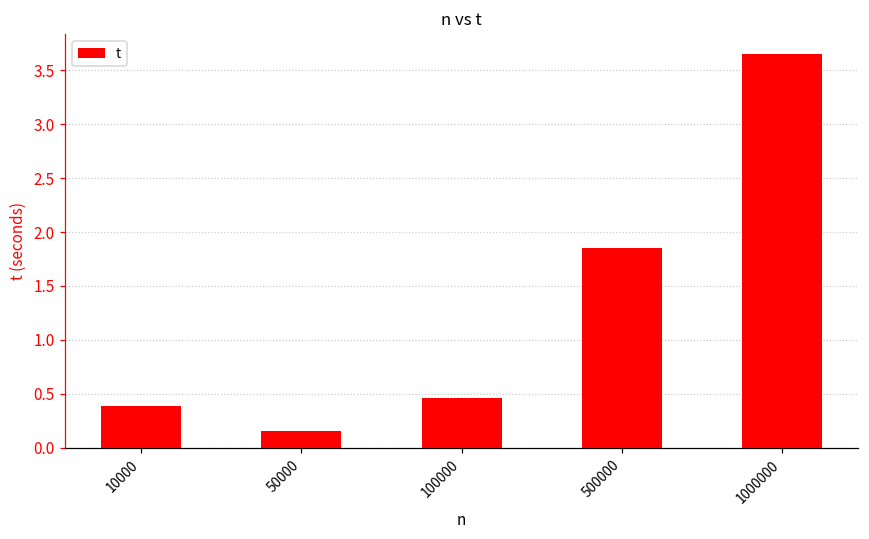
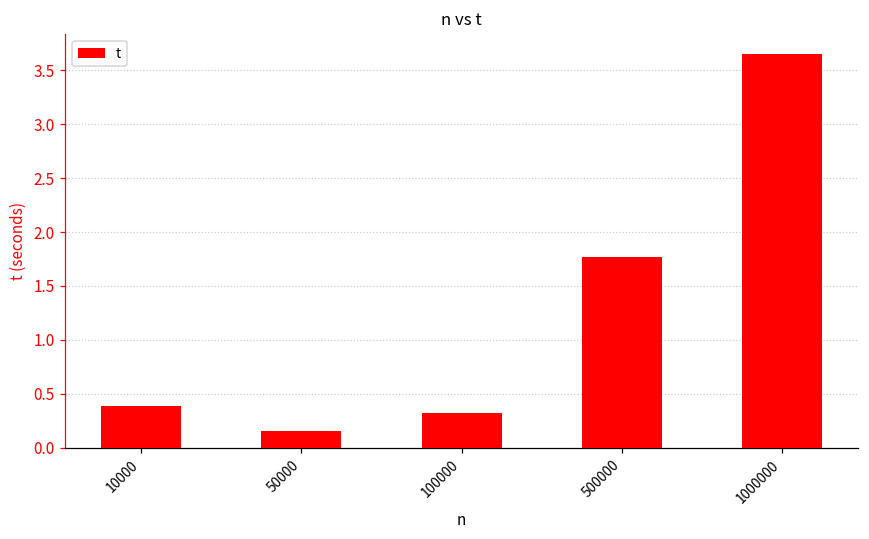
100000: 0.5 -> 0.3
500000: 1.9 -> 1.8
